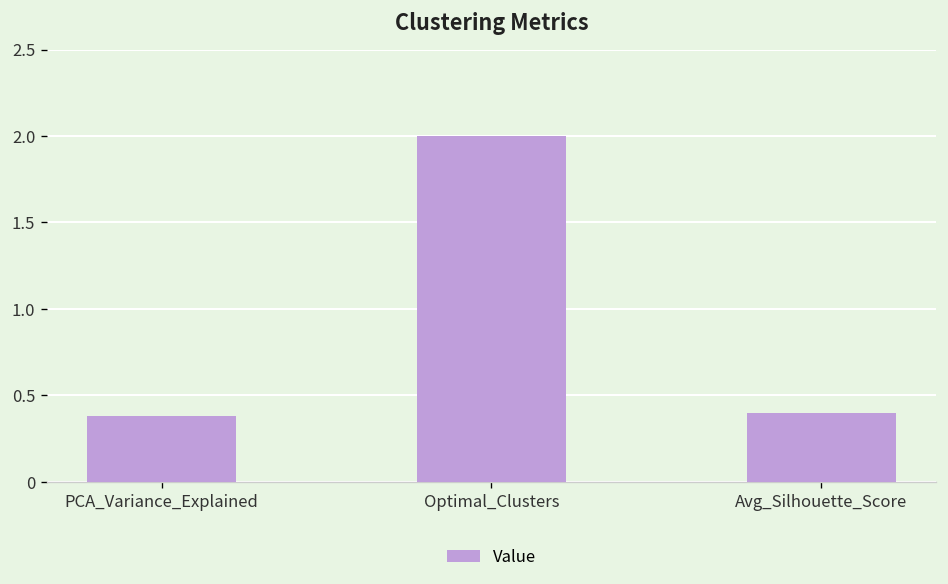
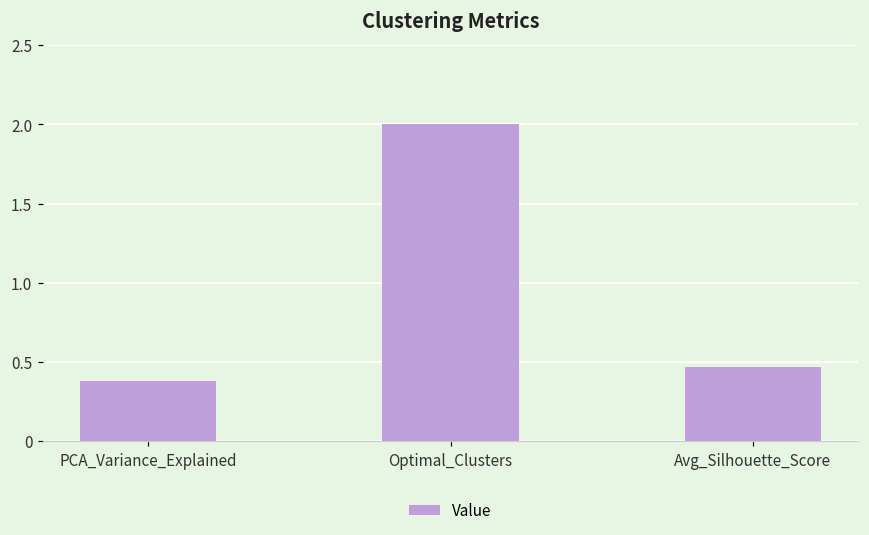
Avg_Silhouette_Score: 0.40 -> 0.47
